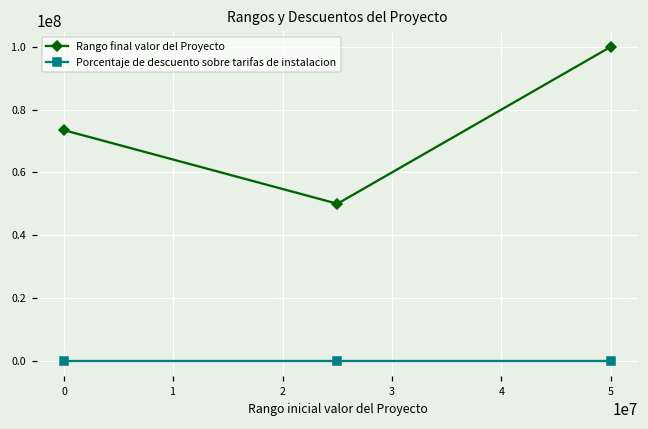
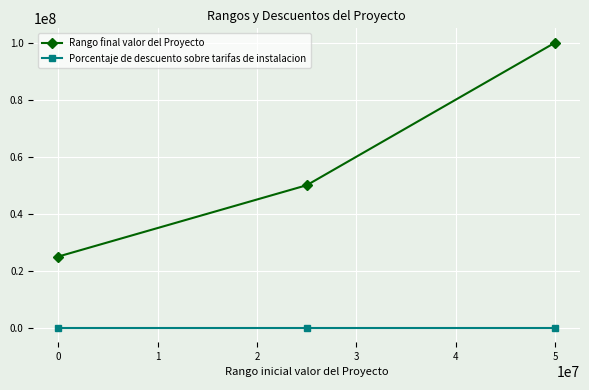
Rango final valor del Proyecto, 0: 73000000 -> 25000000
